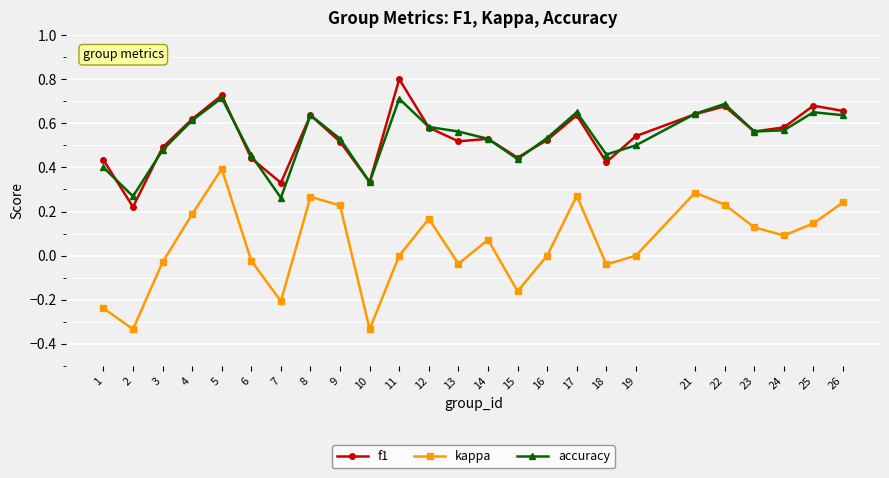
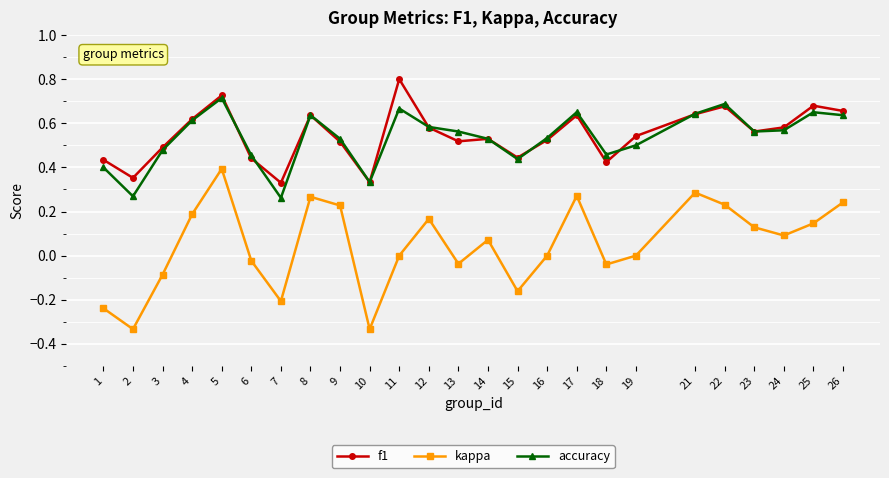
f1, 2: 0.22 -> 0.35
kappa, 3: -0.03 -> -0.09
accuracy, 11: 0.71 -> 0.67
